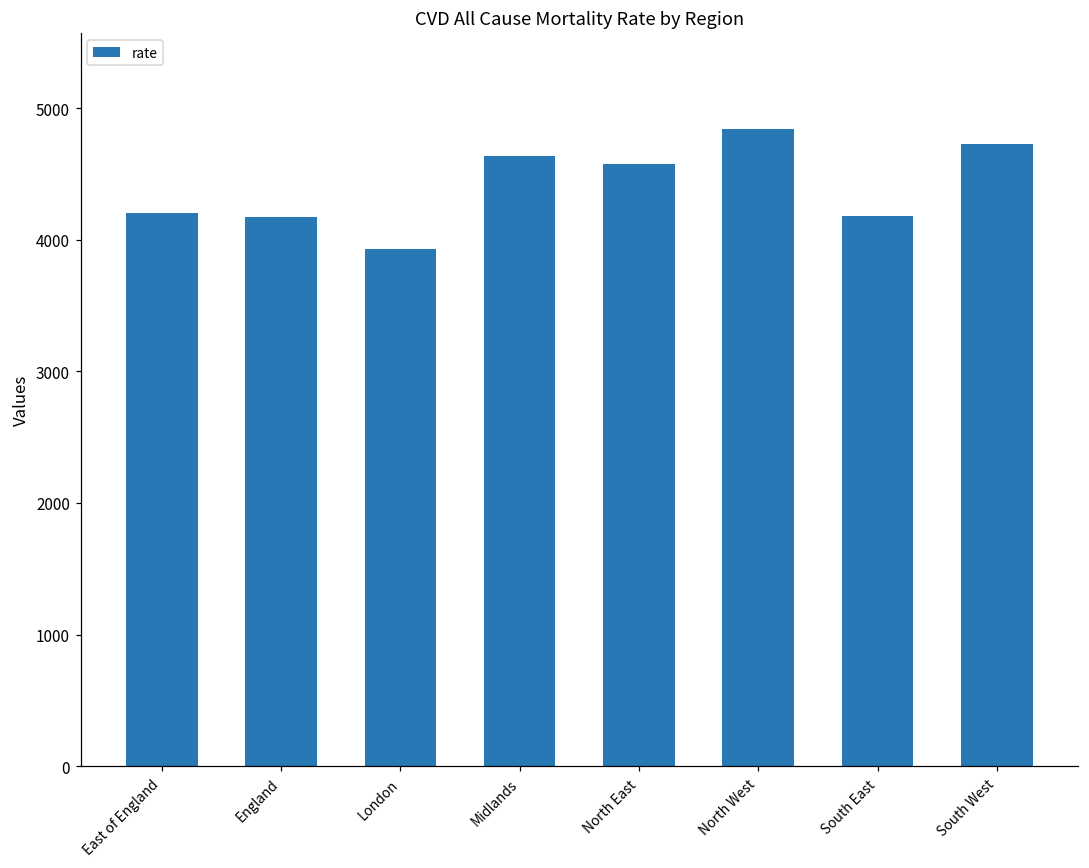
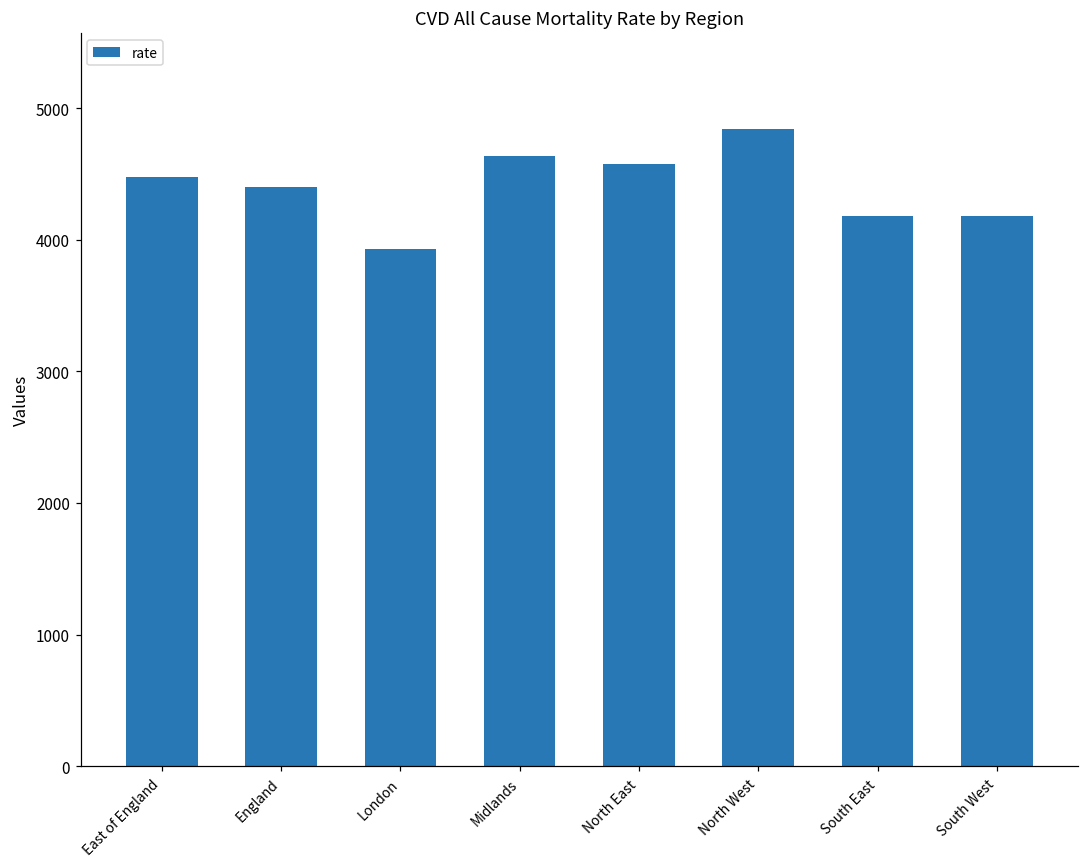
East of England: 4200 -> 4480
England: 4170 -> 4400
South West: 4720 -> 4180
